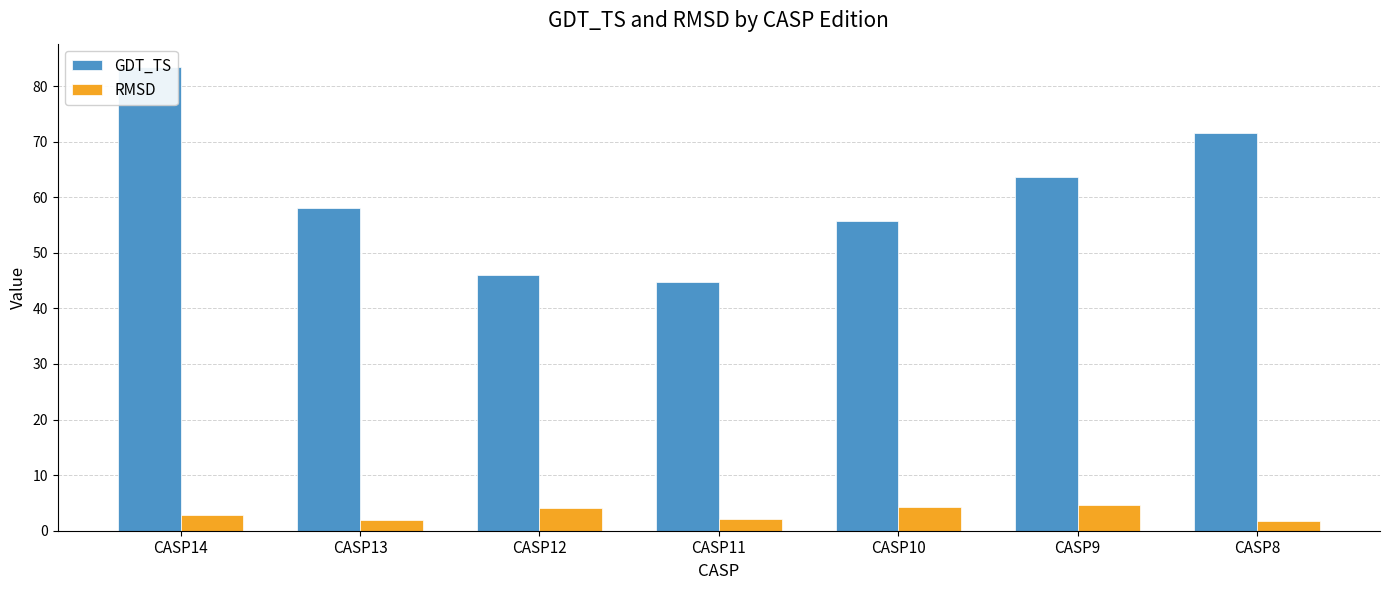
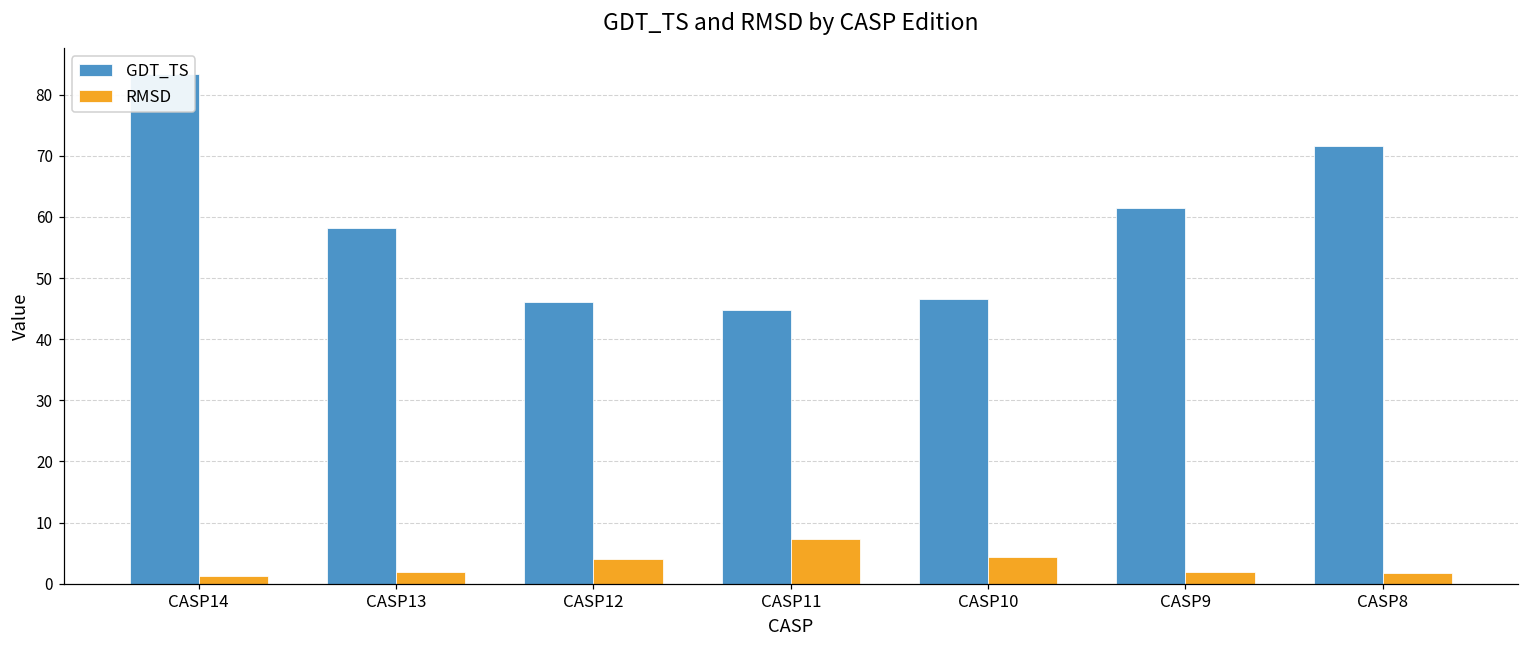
RMSD, CASP14: 3 -> 1
RMSD, CASP11: 2 -> 7
GDT_TS, CASP10: 56 -> 47
GDT_TS, CASP9: 64 -> 62
RMSD, CASP9: 5 -> 2
